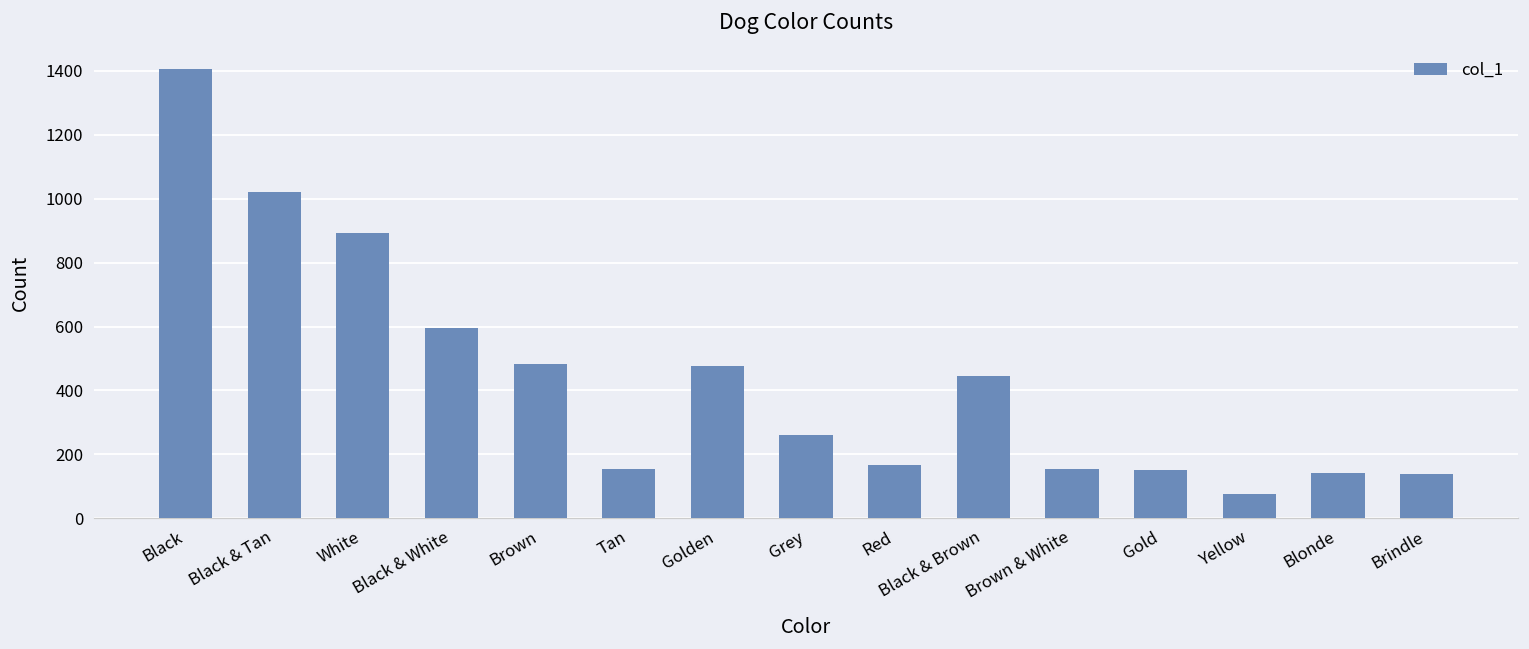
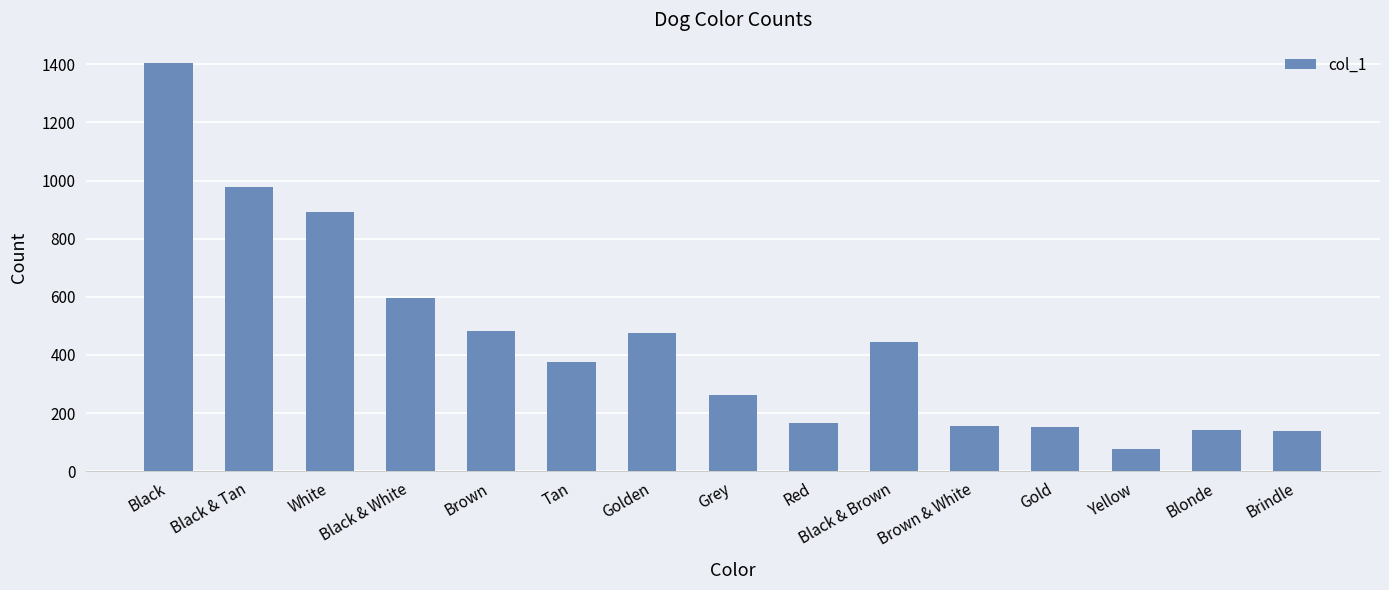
Black & Tan: 1020 -> 980
Tan: 160 -> 380
